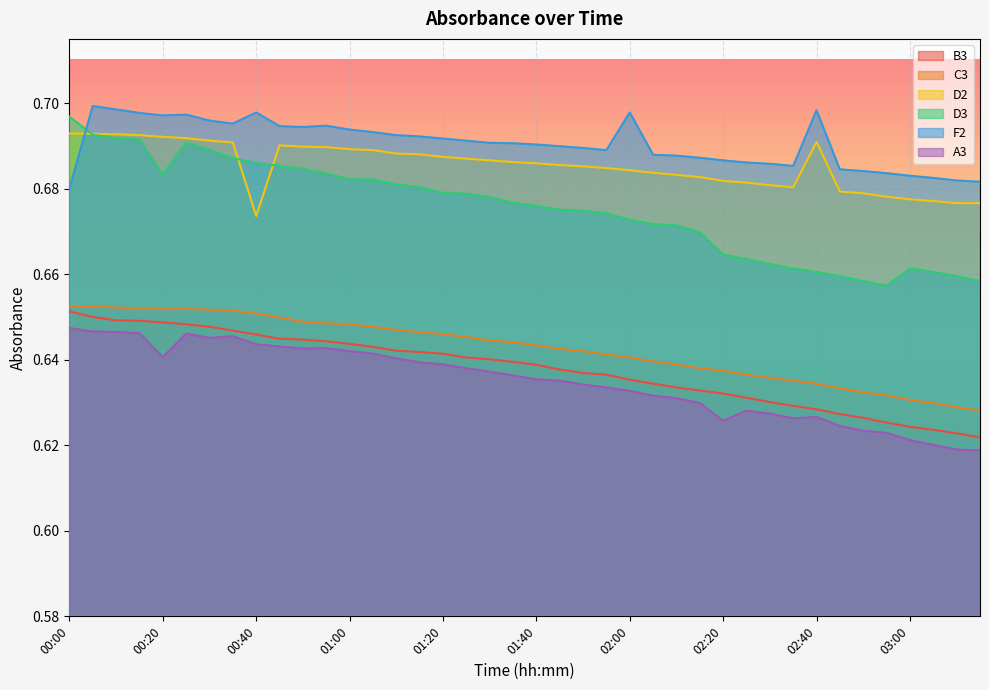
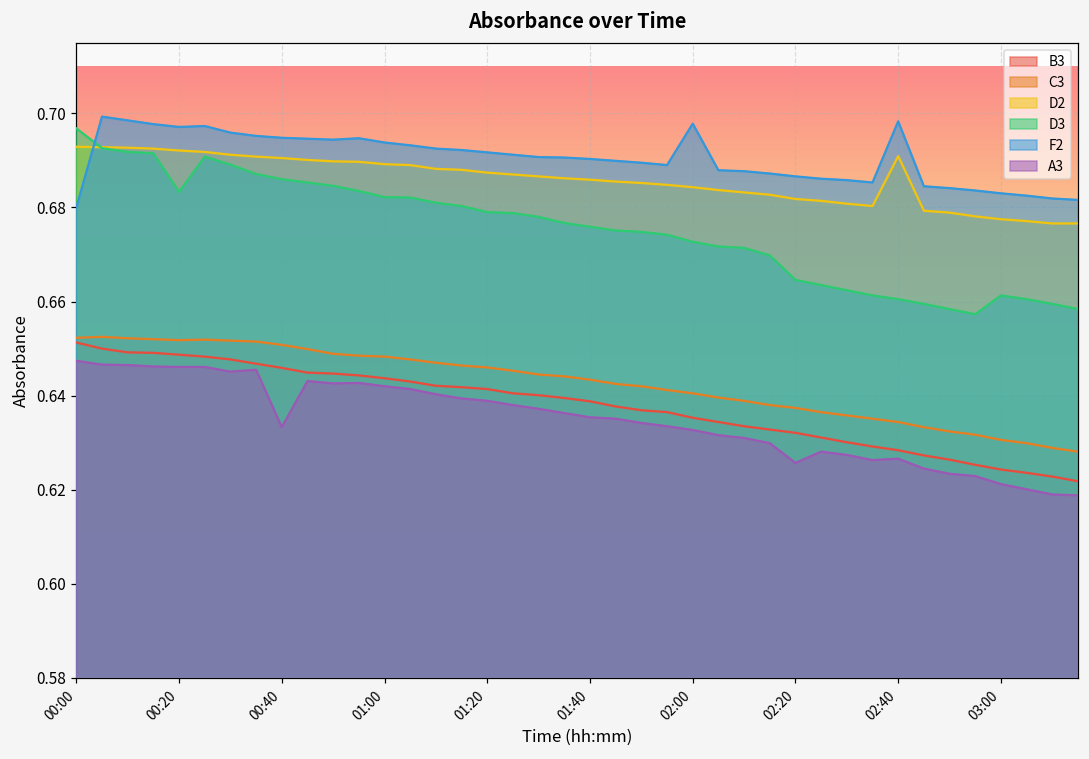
A3, 00:20: 0.641 -> 0.646
D2, 00:40: 0.674 -> 0.691
F2, 00:40: 0.698 -> 0.695
A3, 00:40: 0.644 -> 0.633
